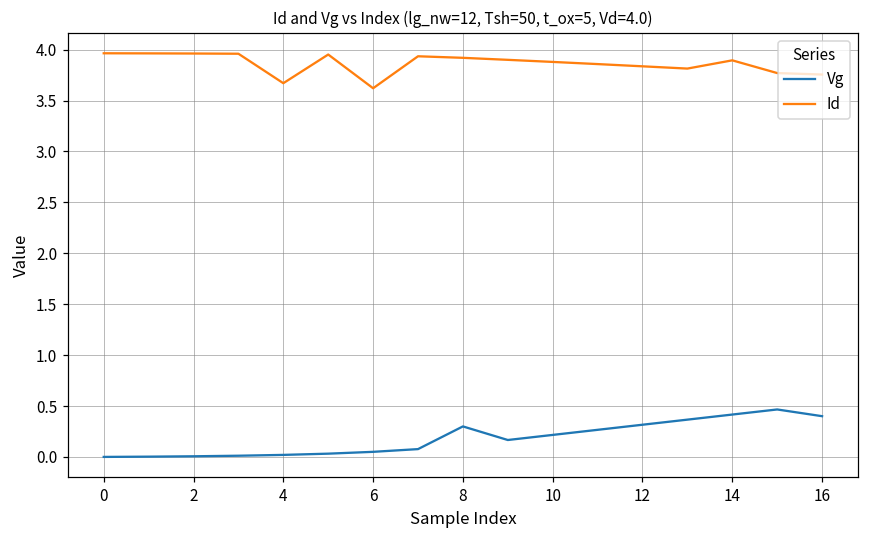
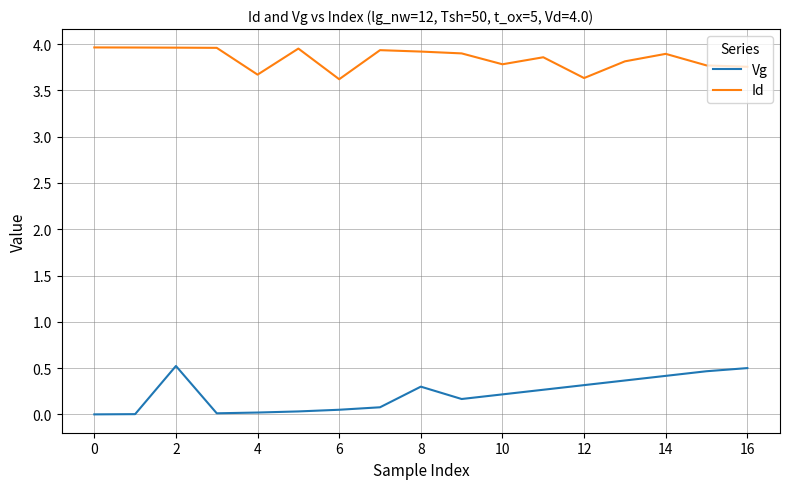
Vg, 2: 0.0 -> 0.5
Id, 10: 3.9 -> 3.8
Id, 12: 3.8 -> 3.6
Vg, 16: 0.4 -> 0.5
